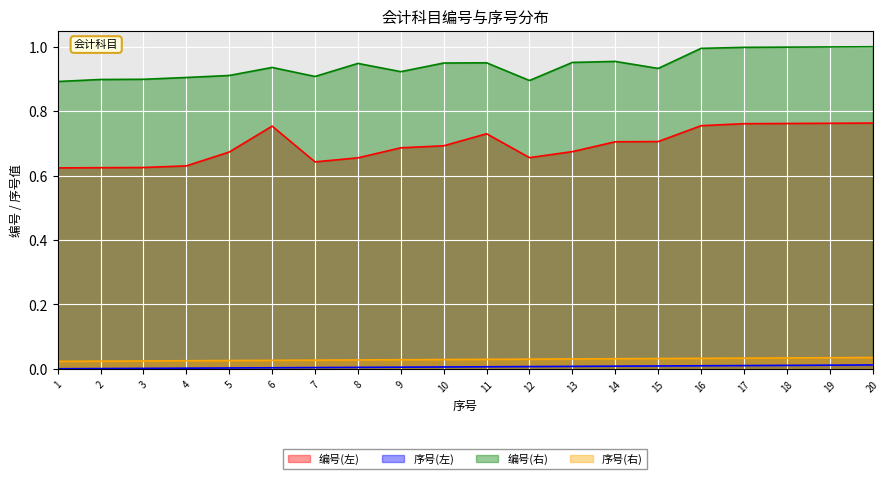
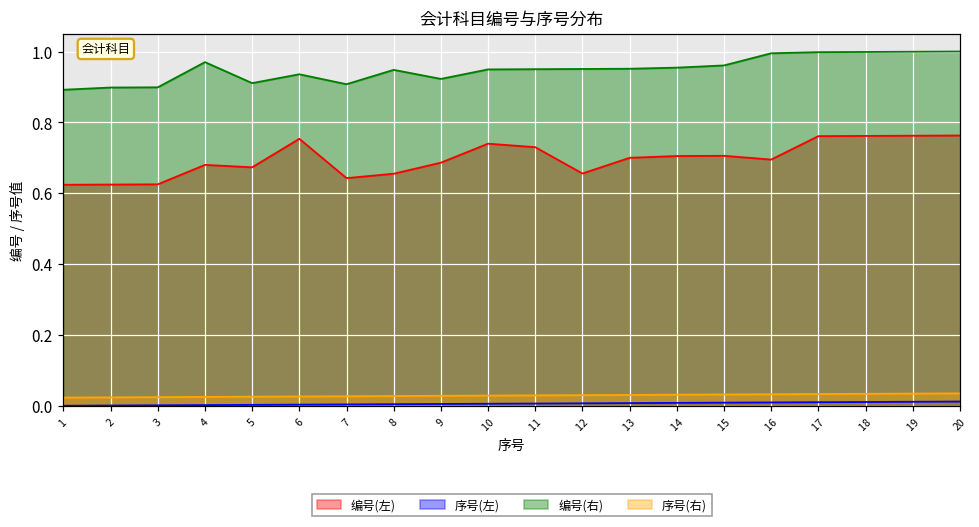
编号(左), 4: 0.63 -> 0.68
编号(右), 4: 0.90 -> 0.97
编号(左), 10: 0.69 -> 0.74
编号(右), 12: 0.90 -> 0.95
编号(左), 13: 0.67 -> 0.70
编号(右), 15: 0.93 -> 0.96
编号(左), 16: 0.75 -> 0.69
